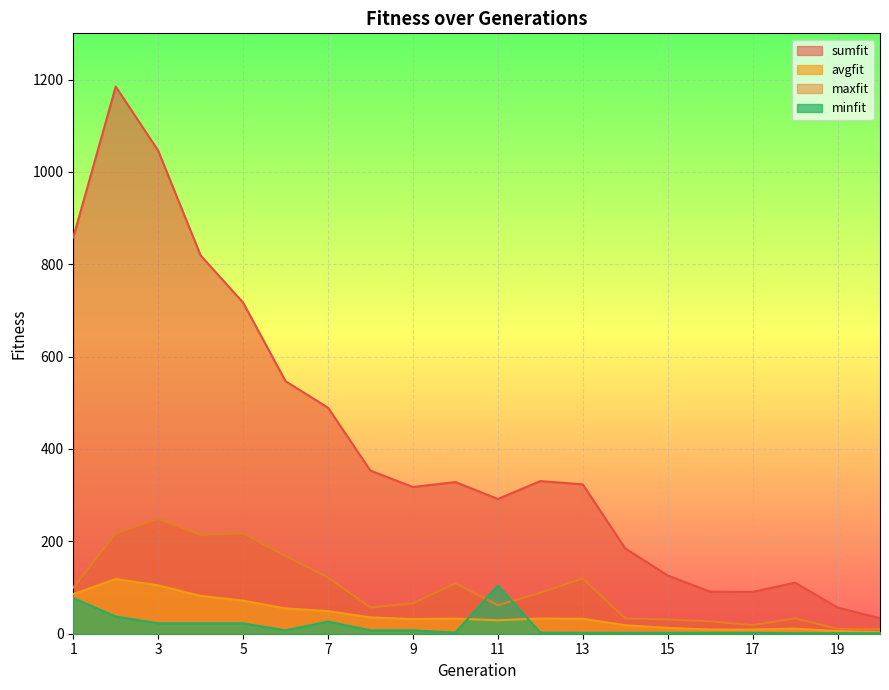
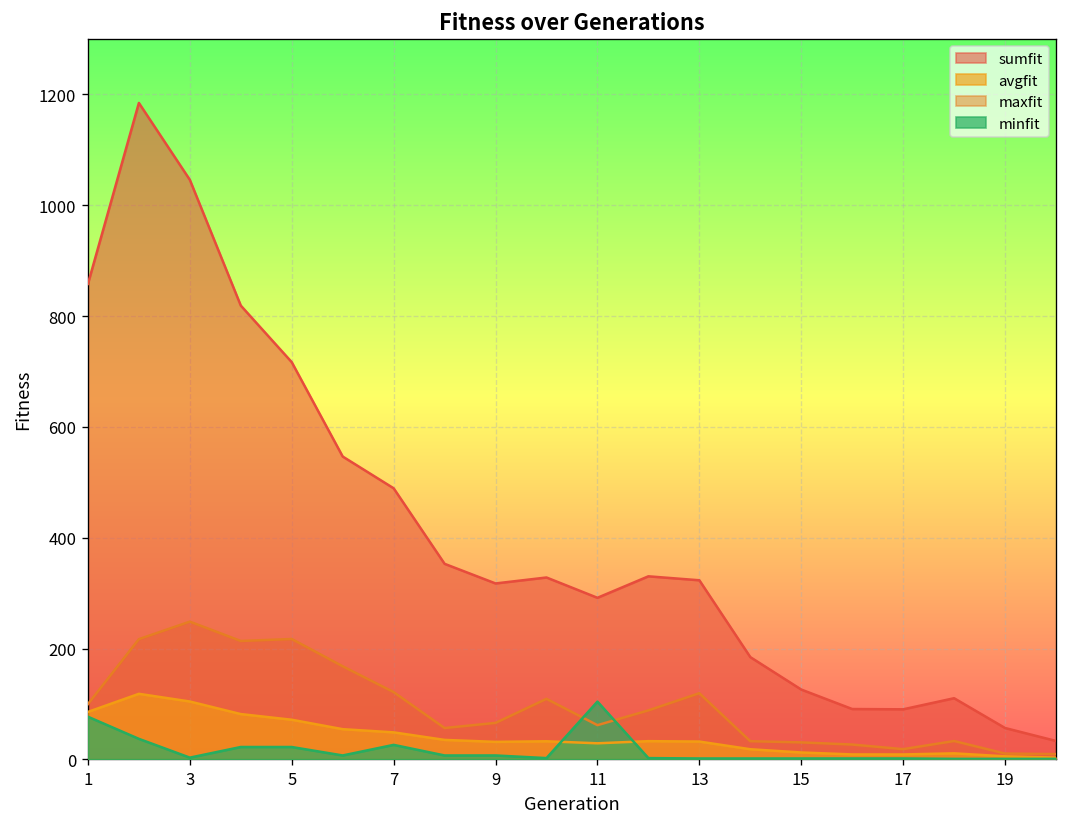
minfit, 3: 20 -> 0
